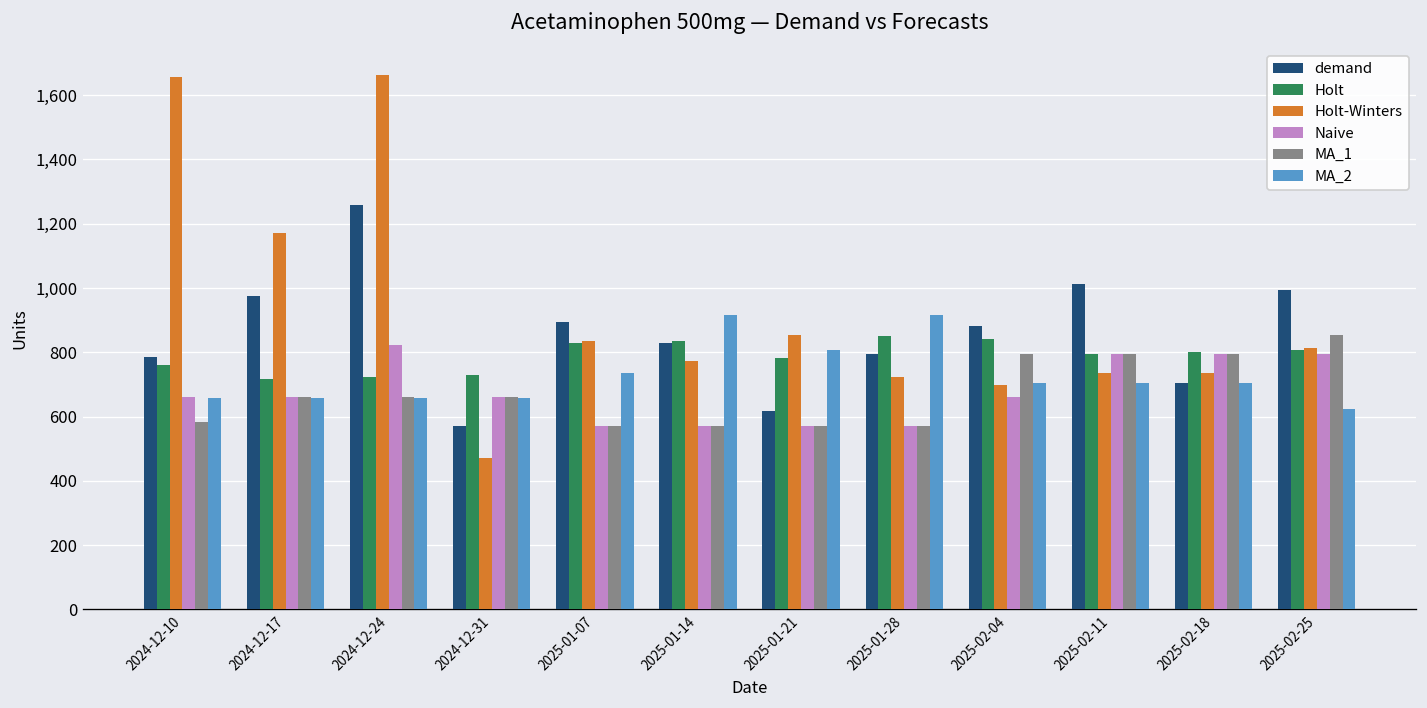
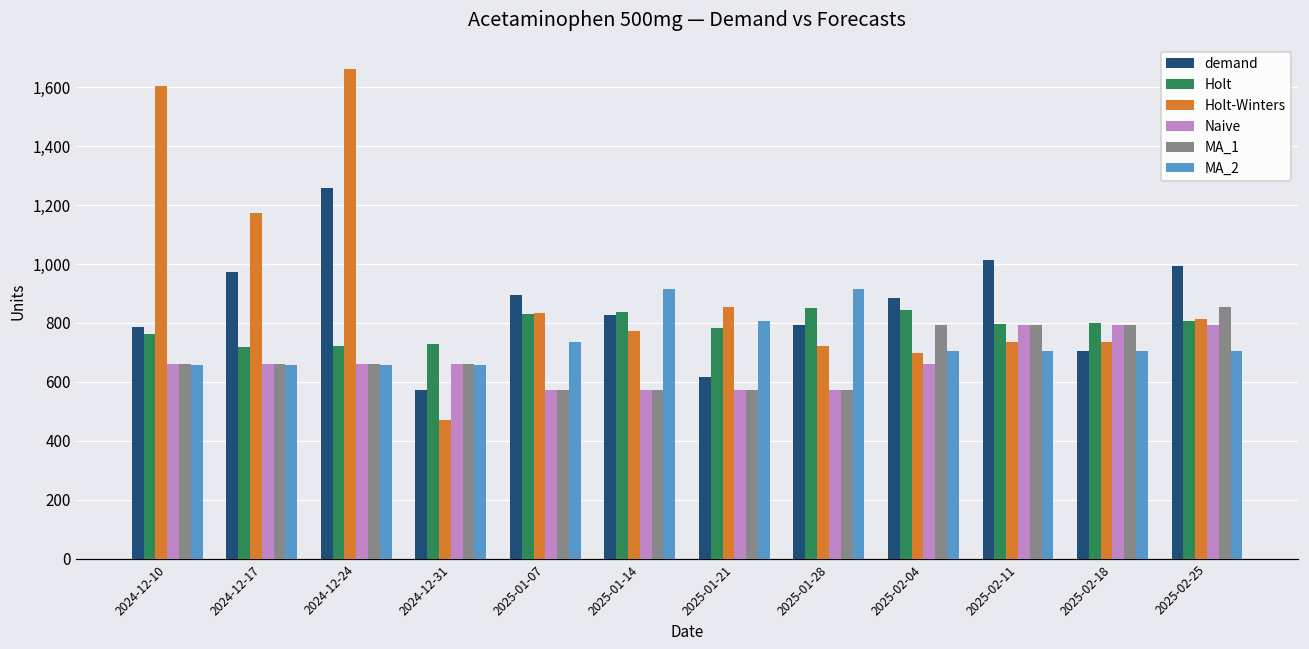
Holt-Winters, 2024-12-10: 1,660 -> 1,610
MA_1, 2024-12-10: 580 -> 660
Naive, 2024-12-24: 820 -> 660
MA_2, 2025-02-25: 620 -> 710
